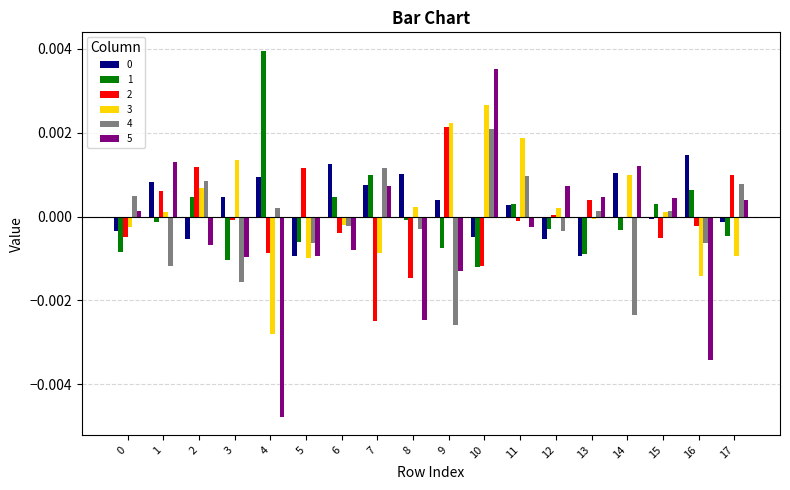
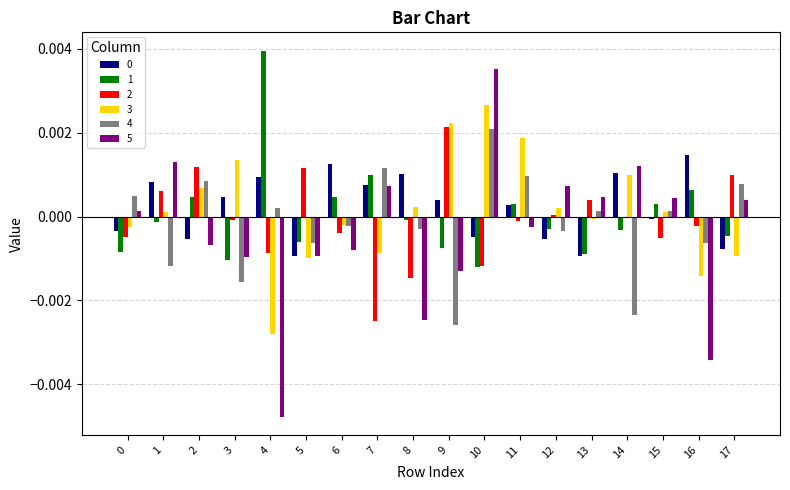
0, 17: -0.0001 -> -0.0008
